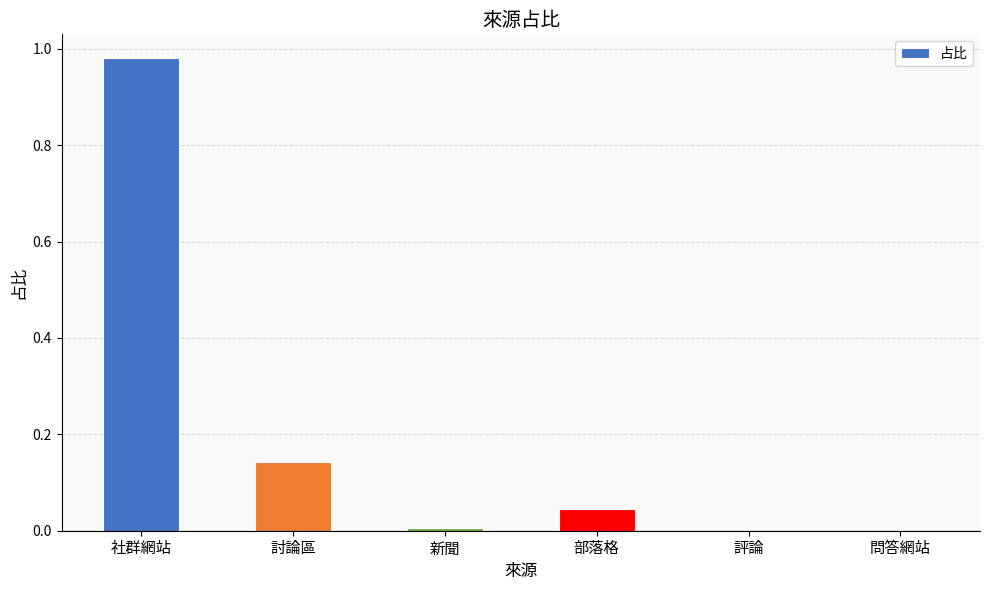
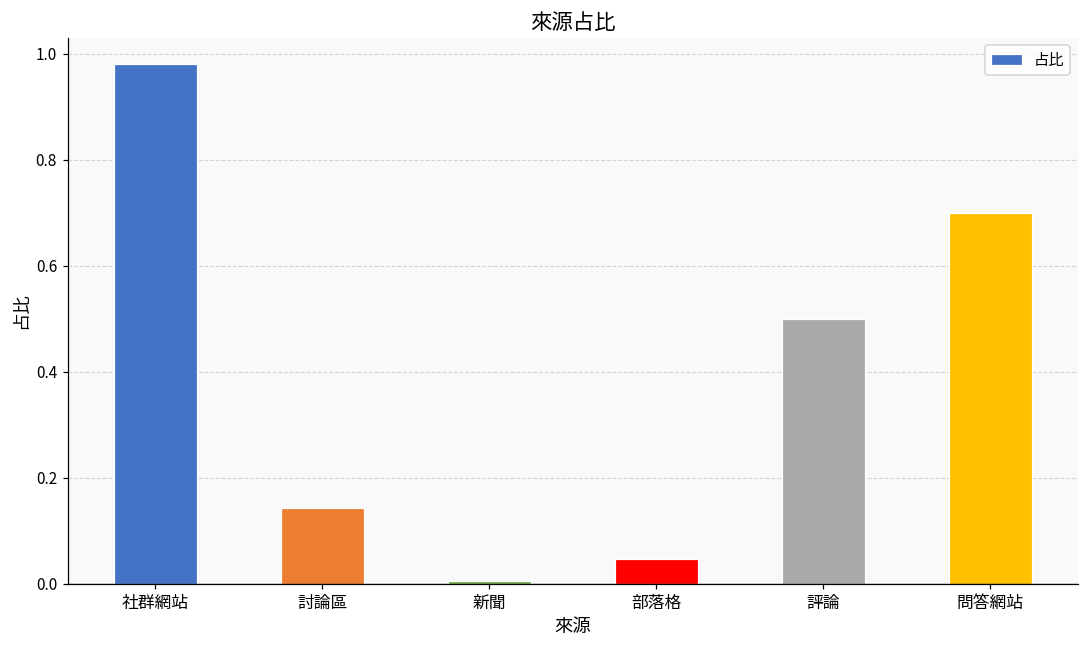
評論: 0.0 -> 0.5
問答網站: 0.0 -> 0.7
